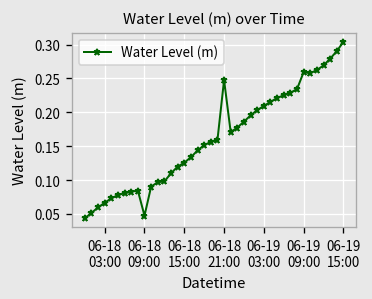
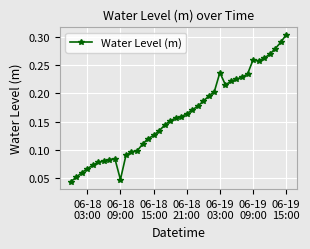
06-18 21:00: 0.25 -> 0.16
06-19 03:00: 0.21 -> 0.24
